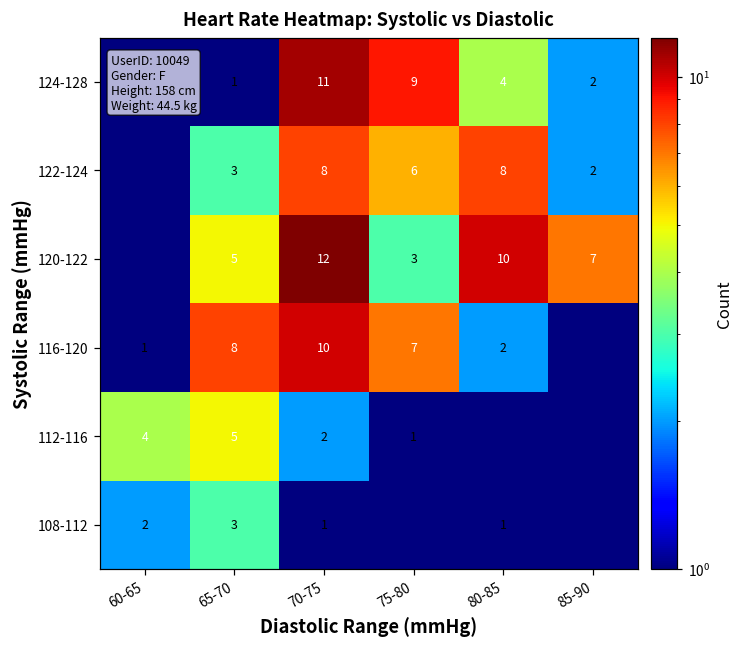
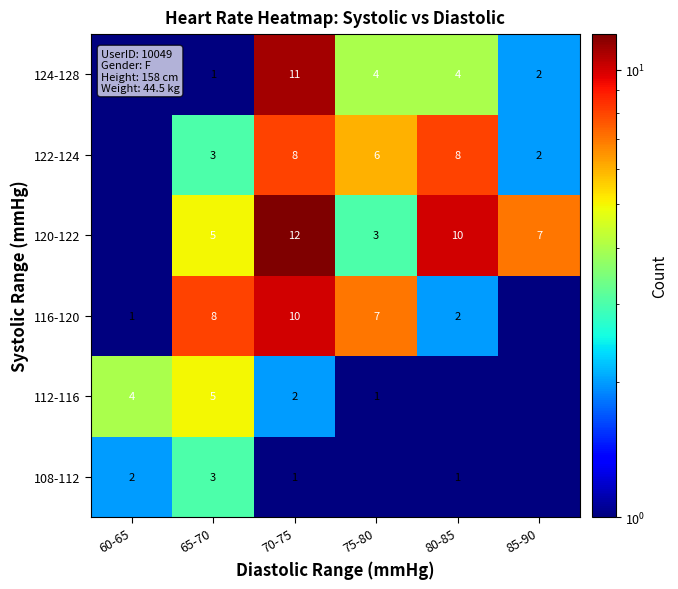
124-128, 75-80: 9 -> 4
